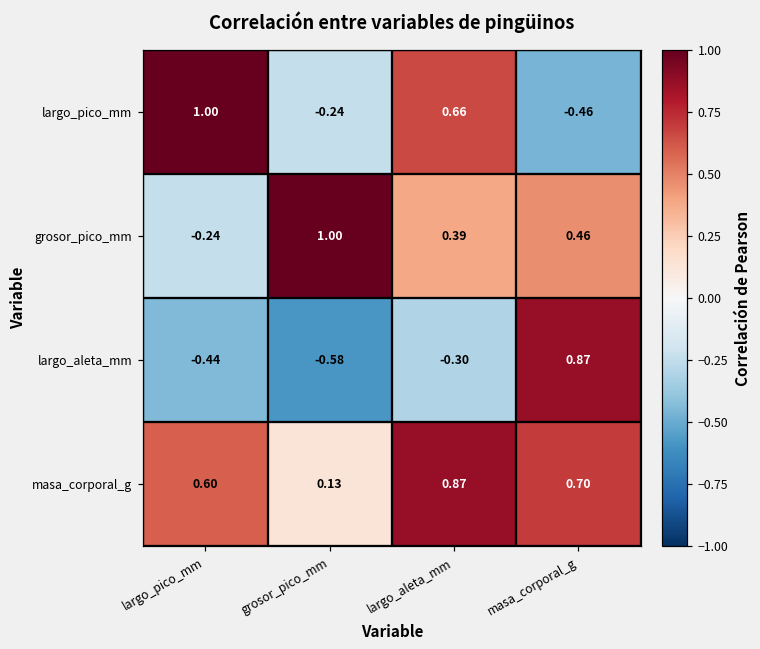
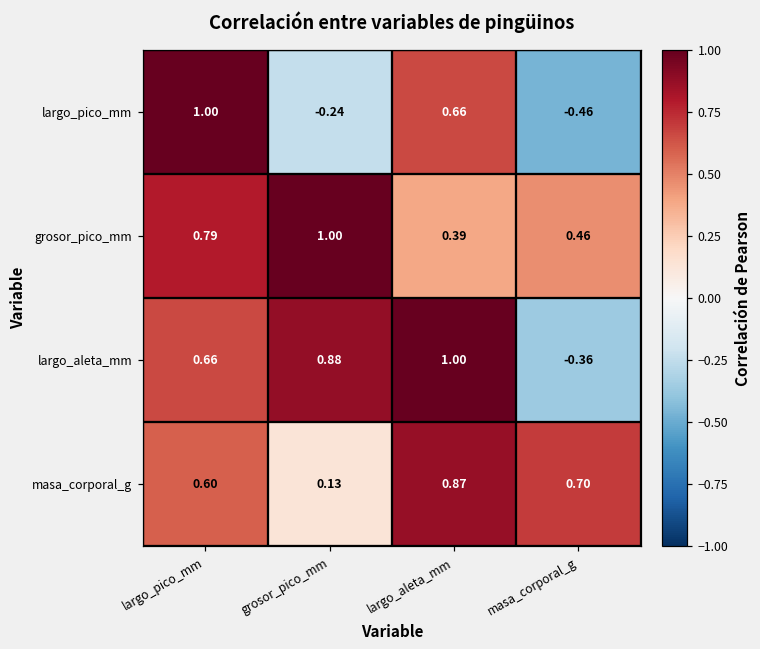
grosor_pico_mm, largo_pico_mm: -0.24 -> 0.79
largo_aleta_mm, largo_pico_mm: -0.44 -> 0.66
largo_aleta_mm, grosor_pico_mm: -0.58 -> 0.88
largo_aleta_mm, largo_aleta_mm: -0.30 -> 1.00
largo_aleta_mm, masa_corporal_g: 0.87 -> -0.36
